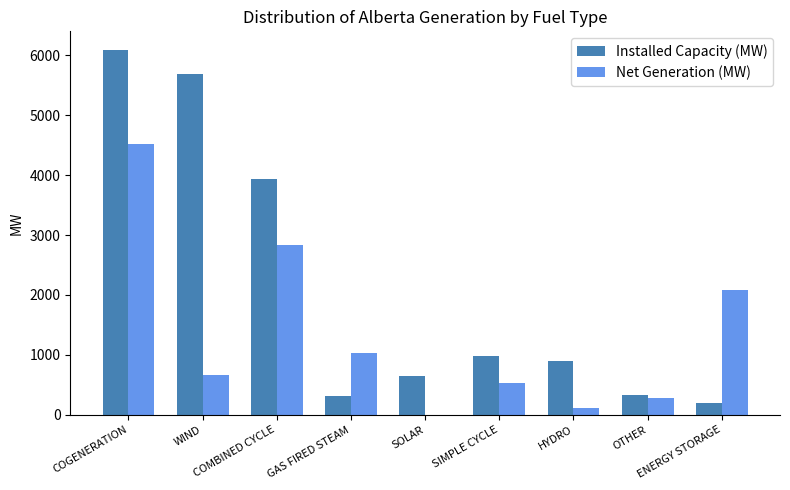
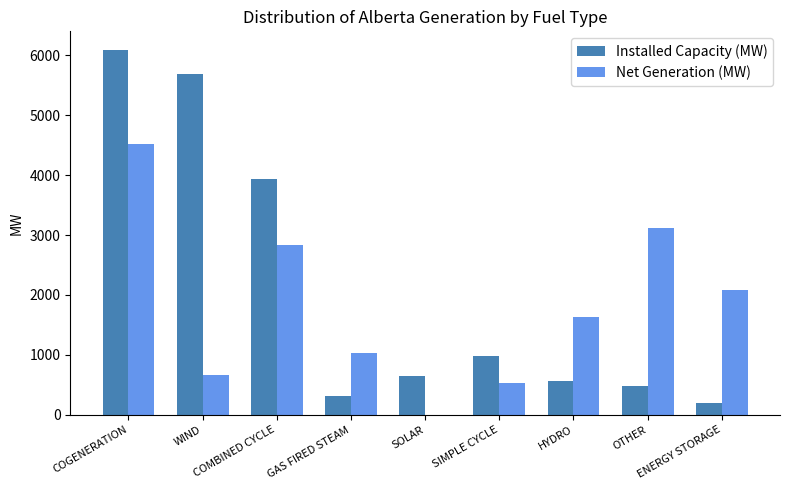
Installed Capacity (MW), HYDRO: 900 -> 600
Net Generation (MW), HYDRO: 100 -> 1600
Installed Capacity (MW), OTHER: 300 -> 500
Net Generation (MW), OTHER: 300 -> 3100
